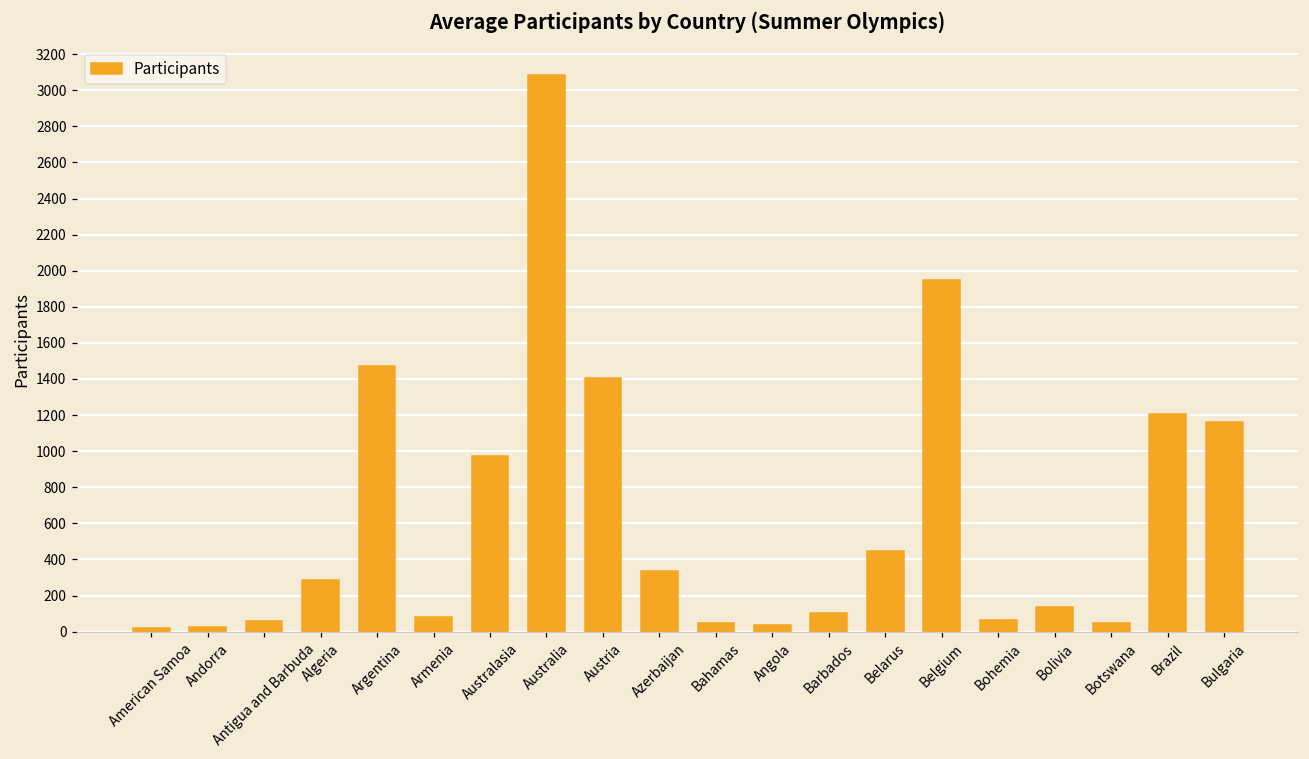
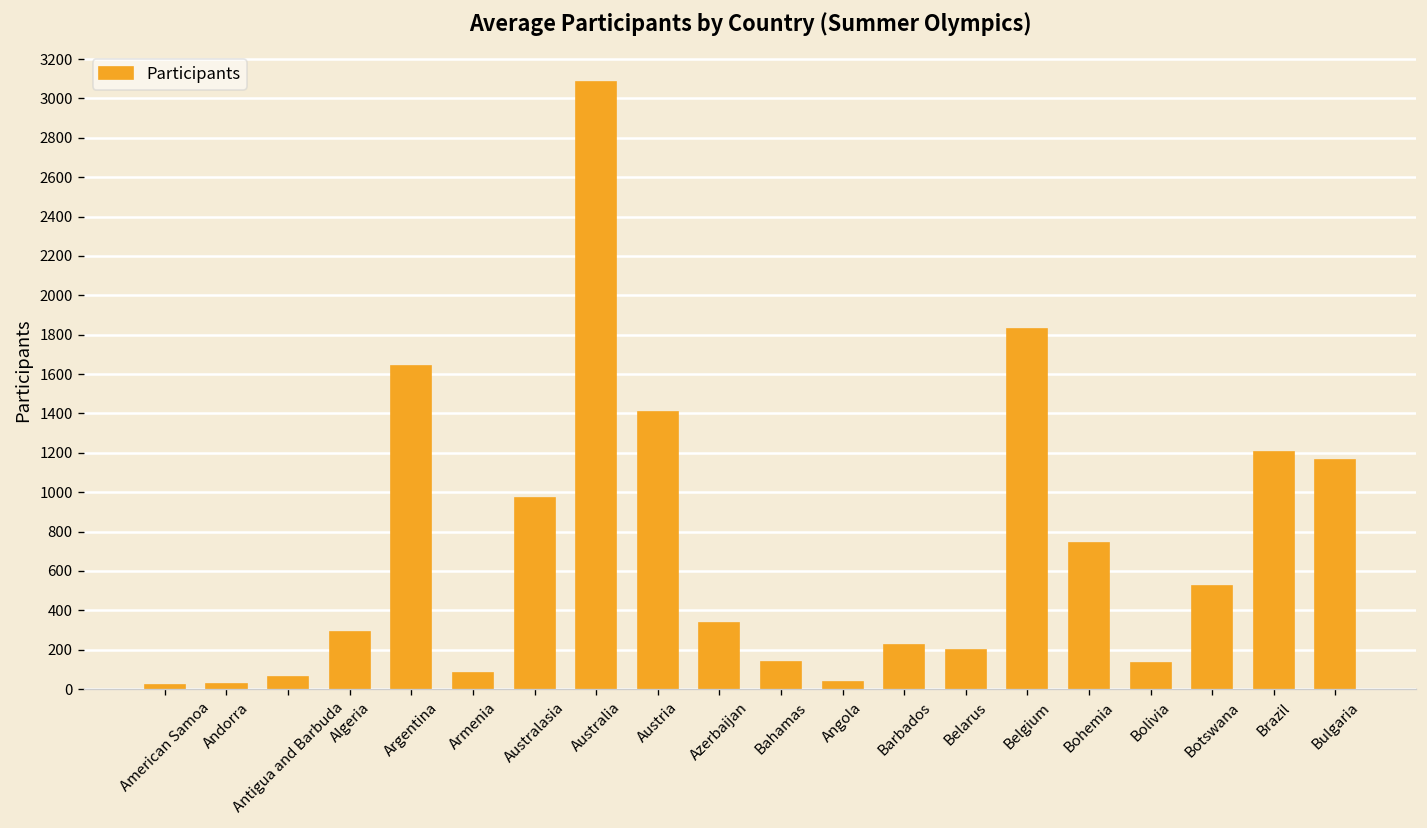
Argentina: 1470 -> 1640
Bahamas: 50 -> 140
Barbados: 100 -> 220
Belarus: 450 -> 200
Belgium: 1950 -> 1830
Bohemia: 70 -> 740
Botswana: 50 -> 520
